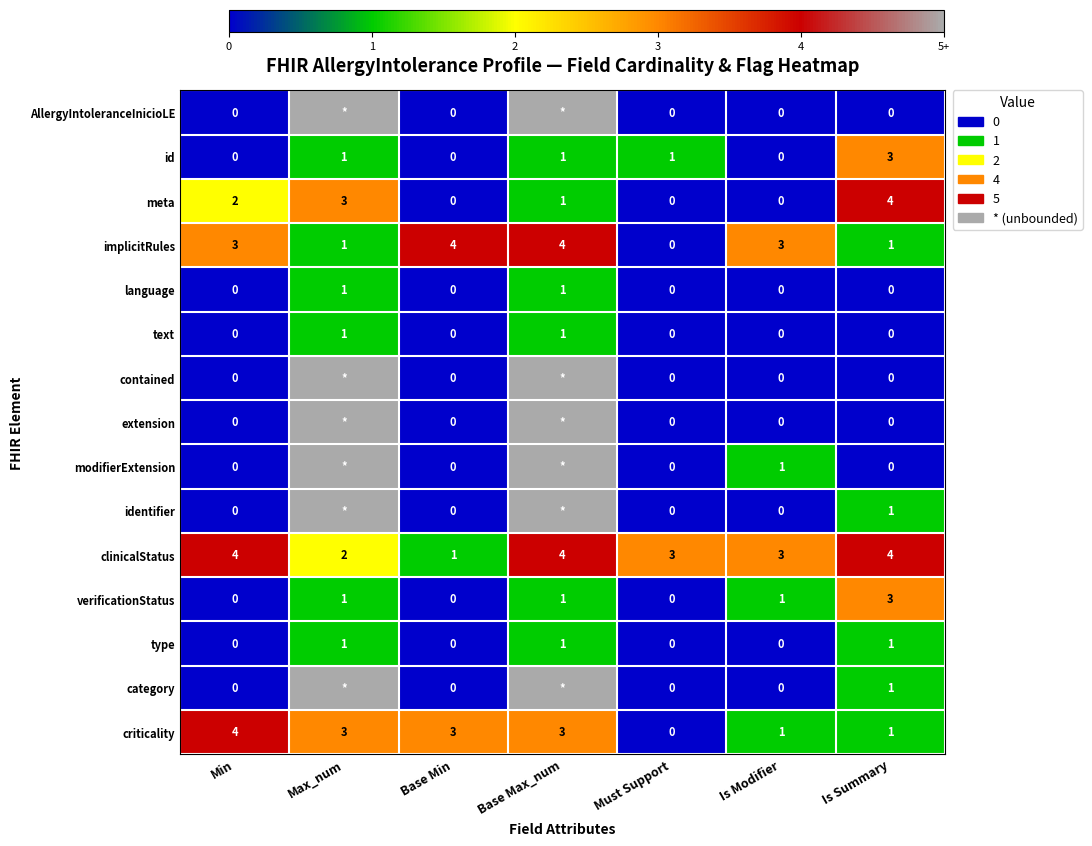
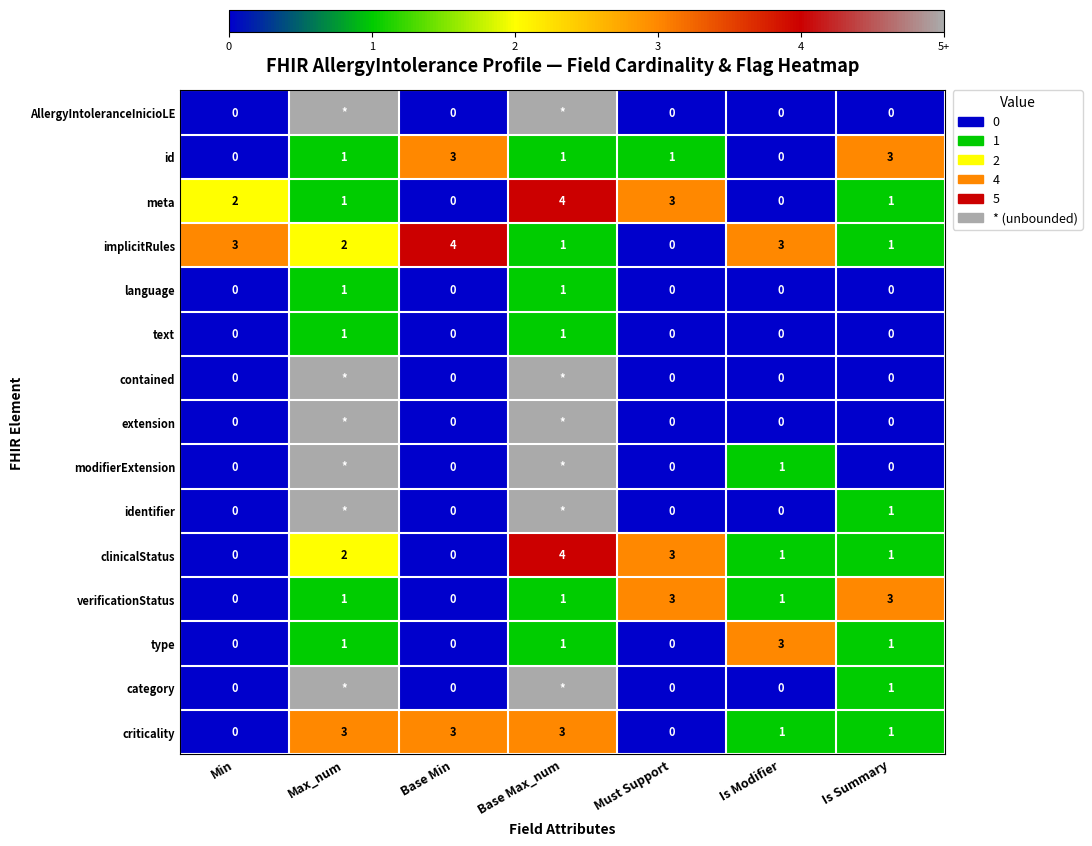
id, Base Min: 0 -> 3
meta, Max_num: 3 -> 1
meta, Base Max_num: 1 -> 4
meta, Must Support: 0 -> 3
meta, Is Summary: 4 -> 1
implicitRules, Max_num: 1 -> 2
implicitRules, Base Max_num: 4 -> 1
clinicalStatus, Min: 4 -> 0
clinicalStatus, Base Min: 1 -> 0
clinicalStatus, Is Modifier: 3 -> 1
clinicalStatus, Is Summary: 4 -> 1
verificationStatus, Must Support: 0 -> 3
type, Is Modifier: 0 -> 3
criticality, Min: 4 -> 0
